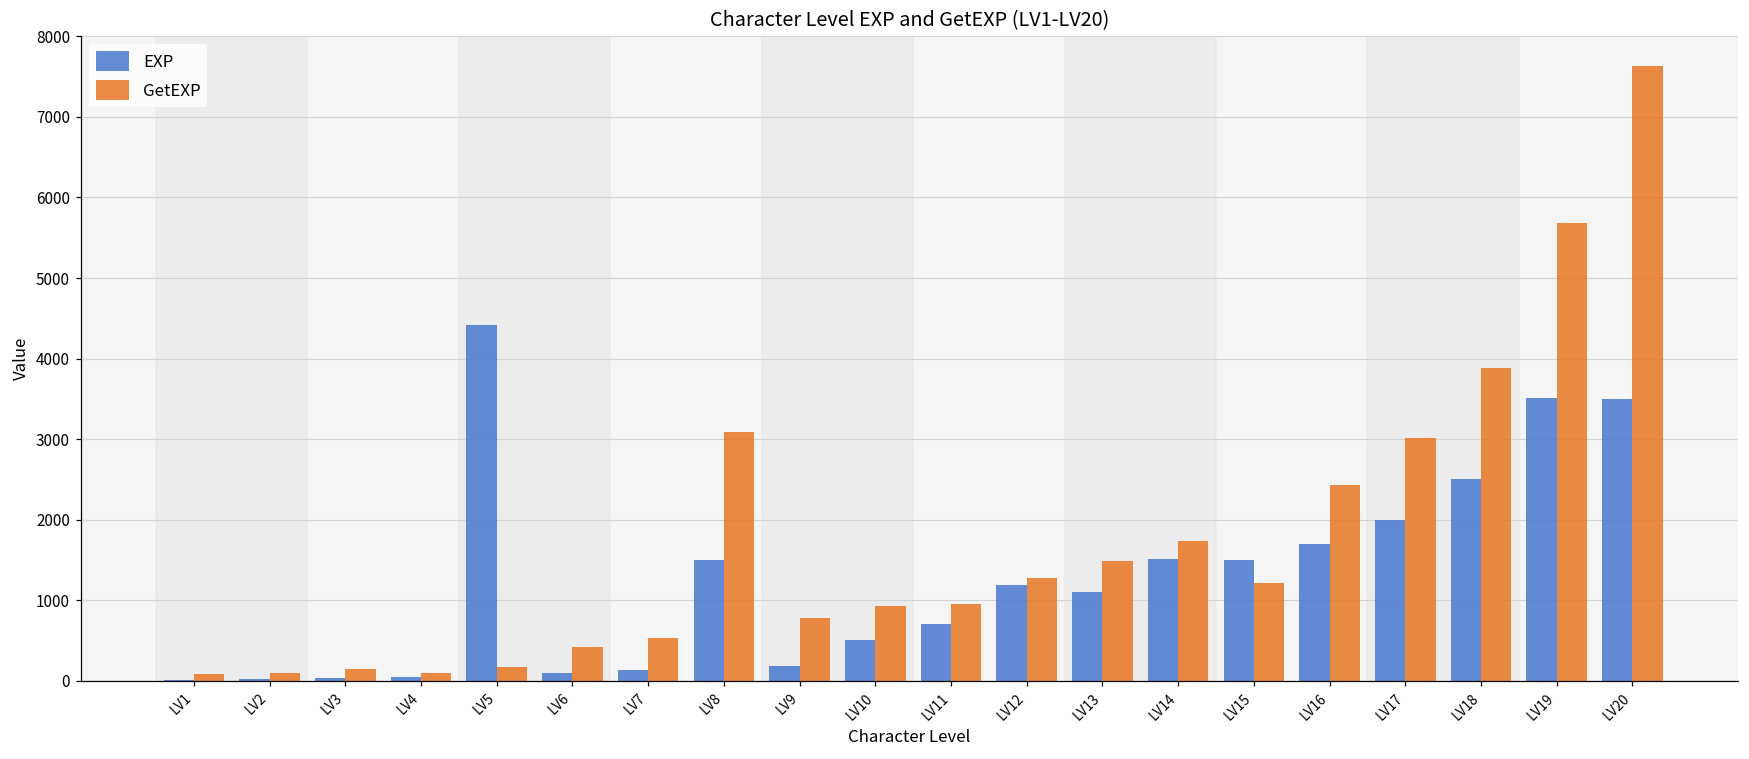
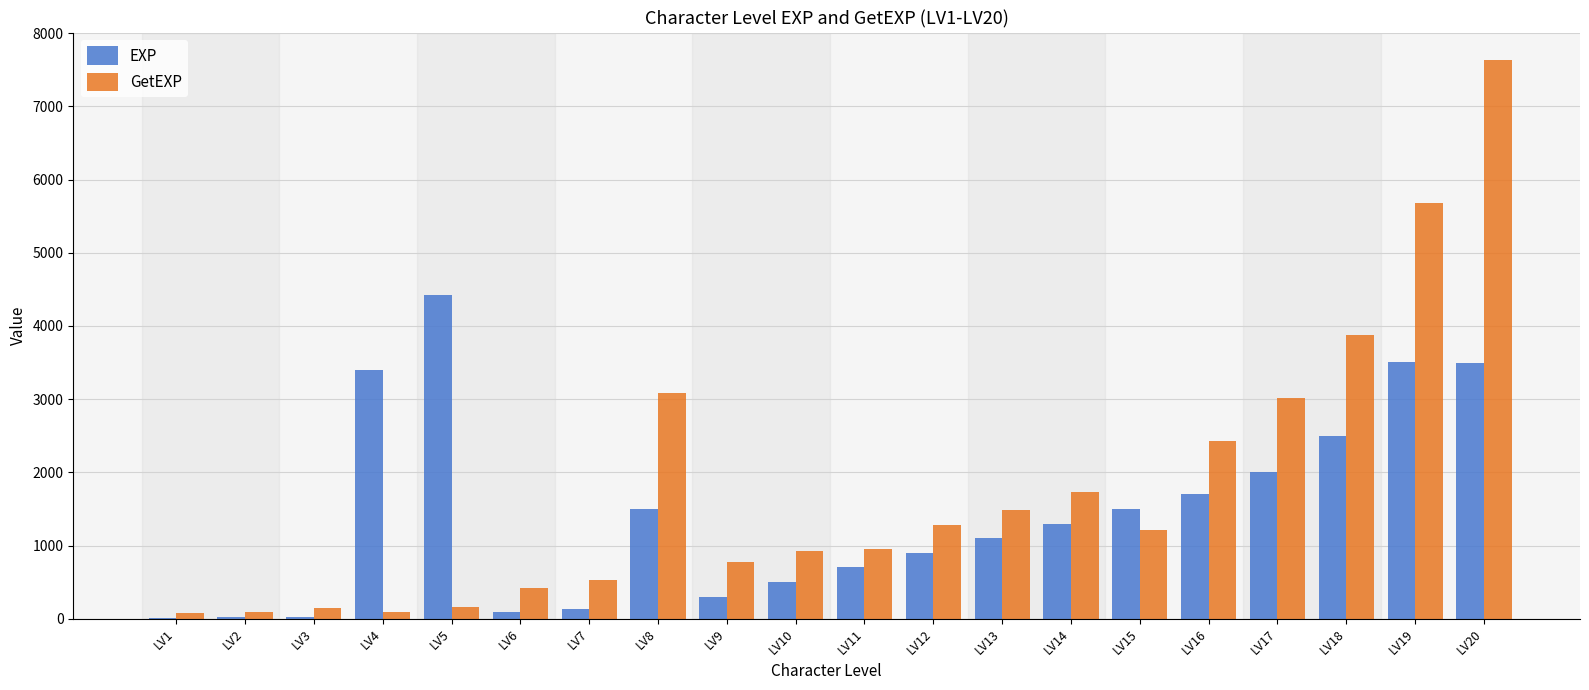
EXP, LV4: 0 -> 3400
EXP, LV9: 200 -> 300
EXP, LV12: 1200 -> 900
EXP, LV14: 1500 -> 1300
